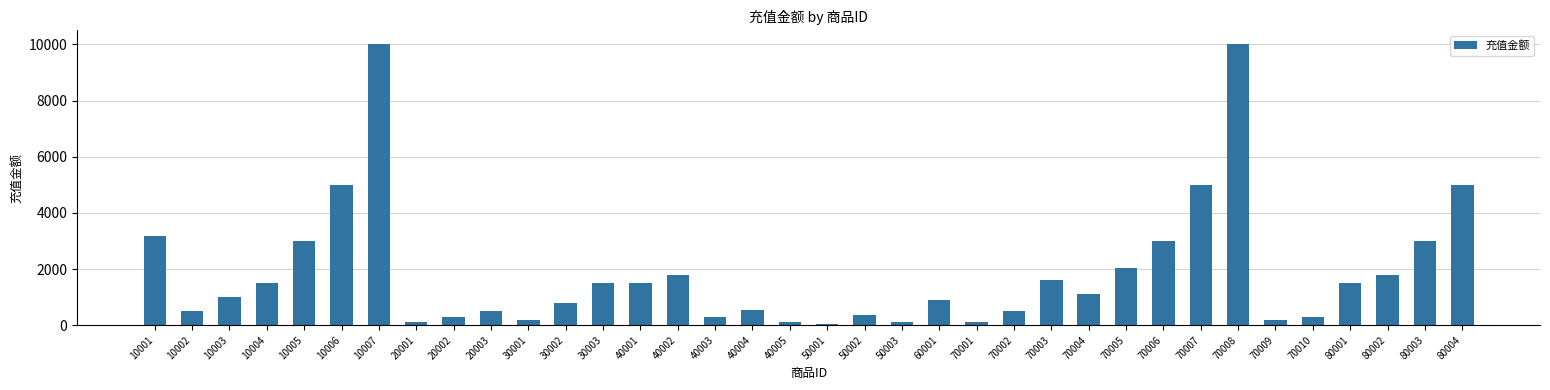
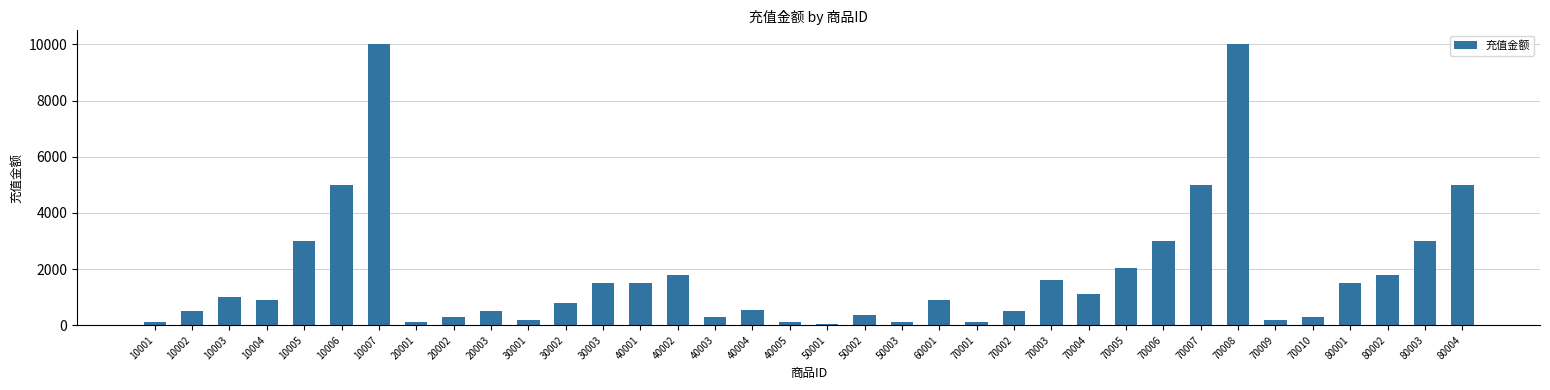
10001: 3200 -> 100
10004: 1500 -> 900
